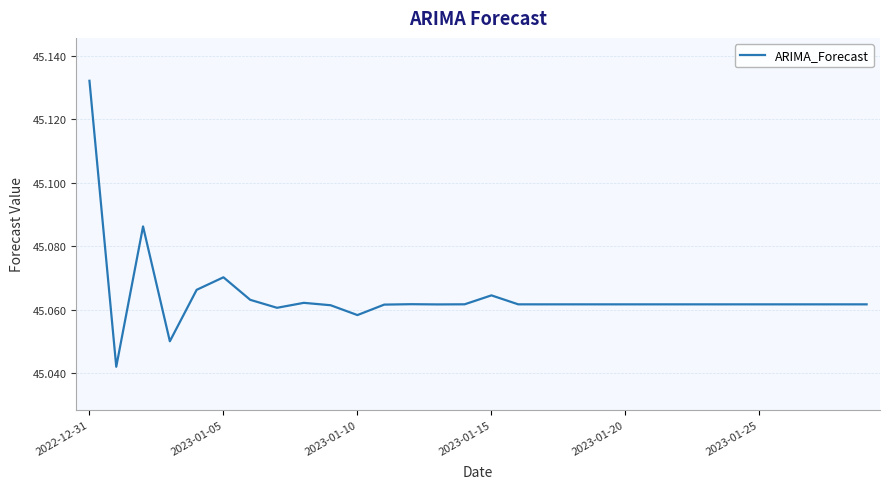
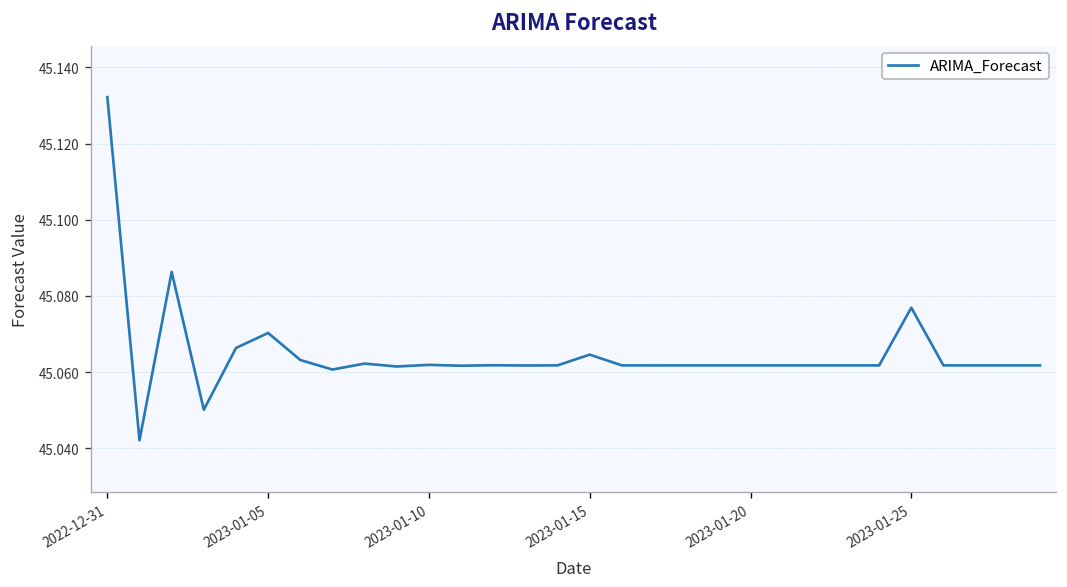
2023-01-10: 45.058 -> 45.062
2023-01-25: 45.062 -> 45.077
